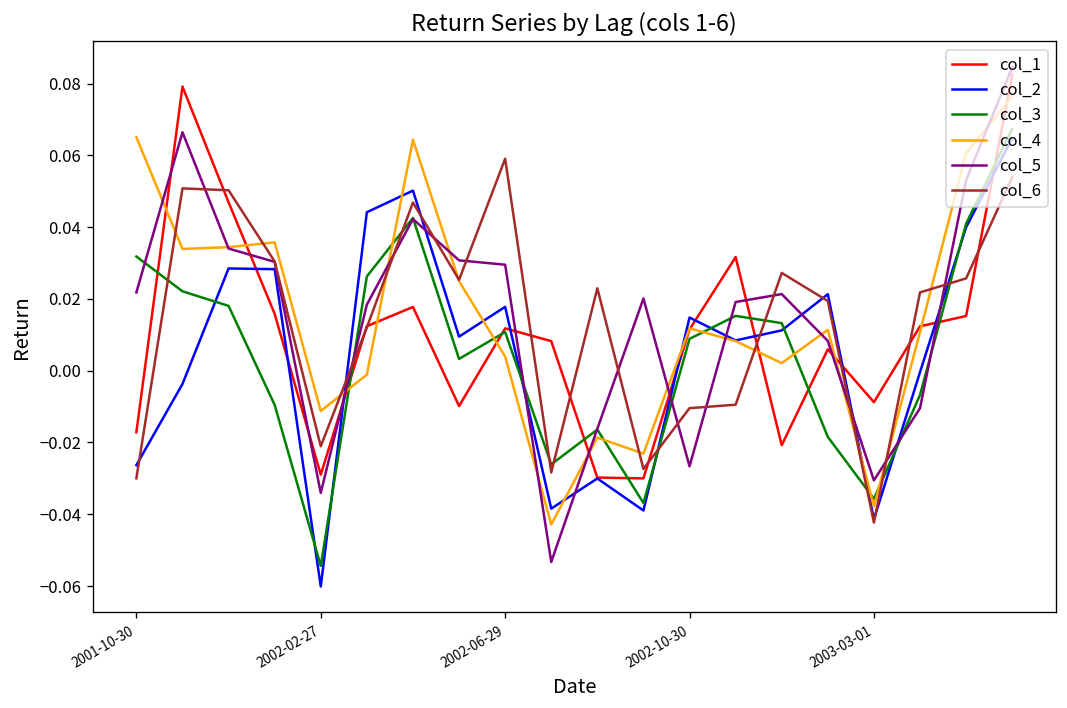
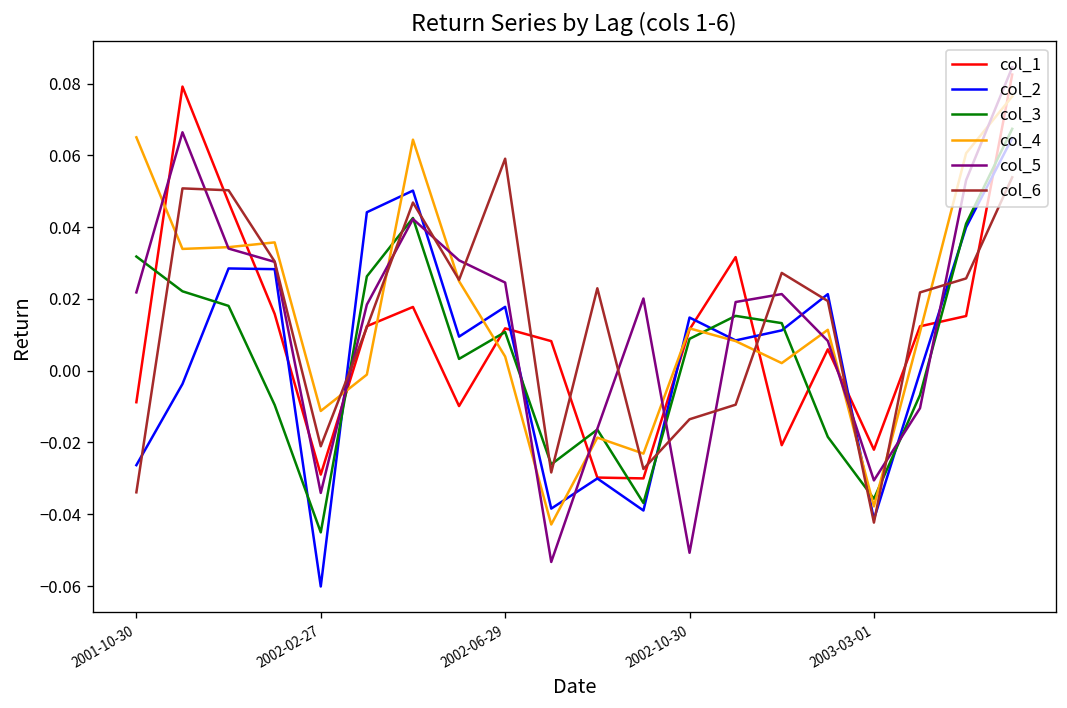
col_1, 2001-10-30: -0.017 -> -0.009
col_6, 2001-10-30: -0.030 -> -0.034
col_3, 2002-02-27: -0.054 -> -0.045
col_5, 2002-06-29: 0.030 -> 0.025
col_5, 2002-10-30: -0.027 -> -0.051
col_6, 2002-10-30: -0.010 -> -0.014
col_1, 2003-03-01: -0.009 -> -0.022
